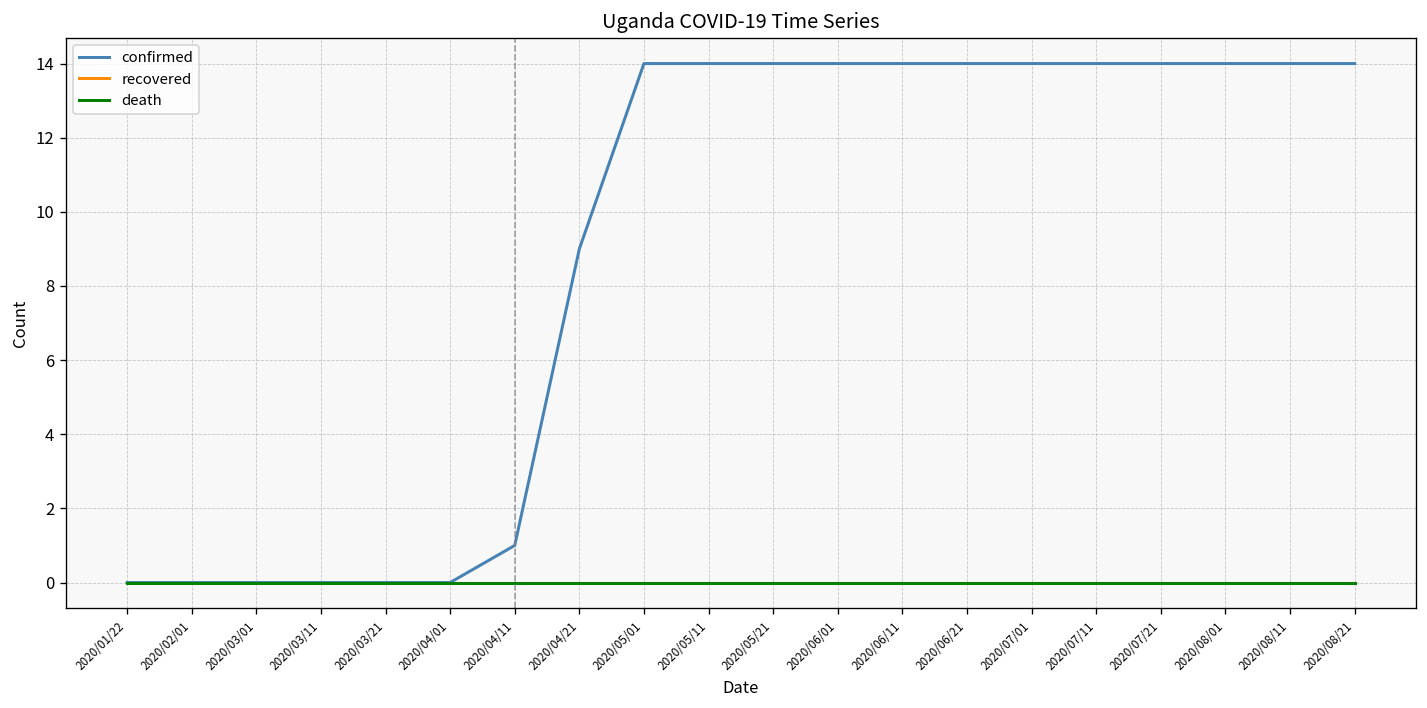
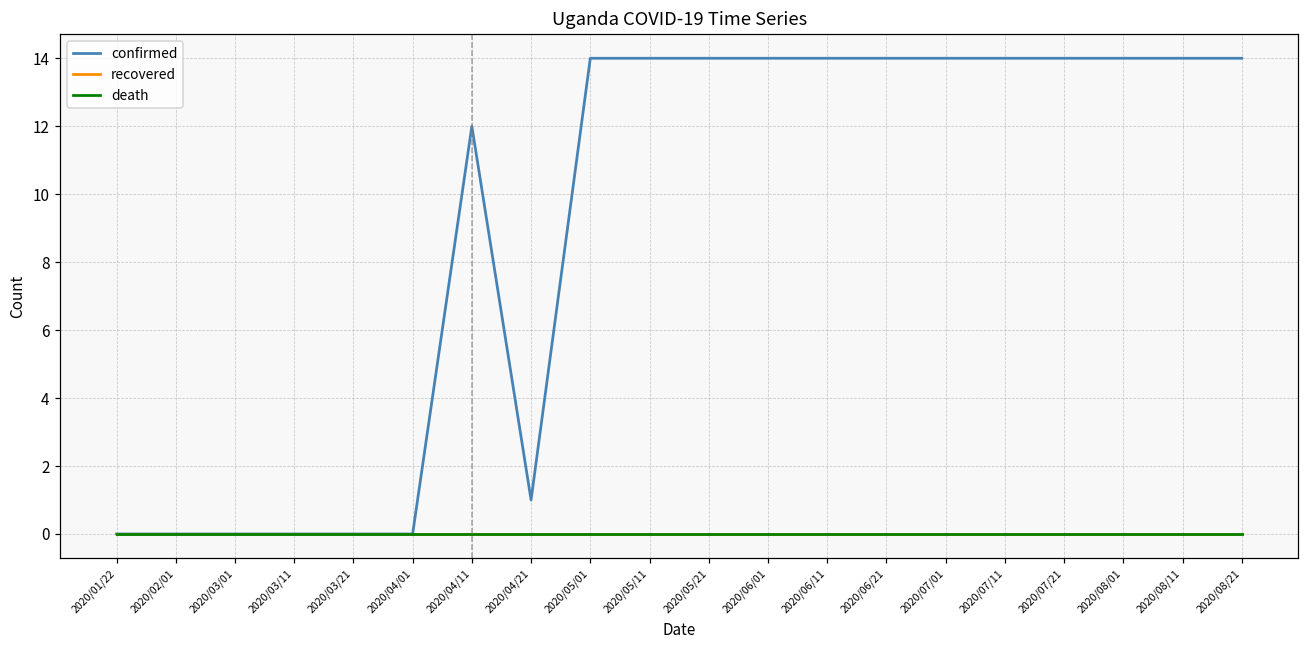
confirmed, 2020/04/11: 1 -> 12
confirmed, 2020/04/21: 9 -> 1
